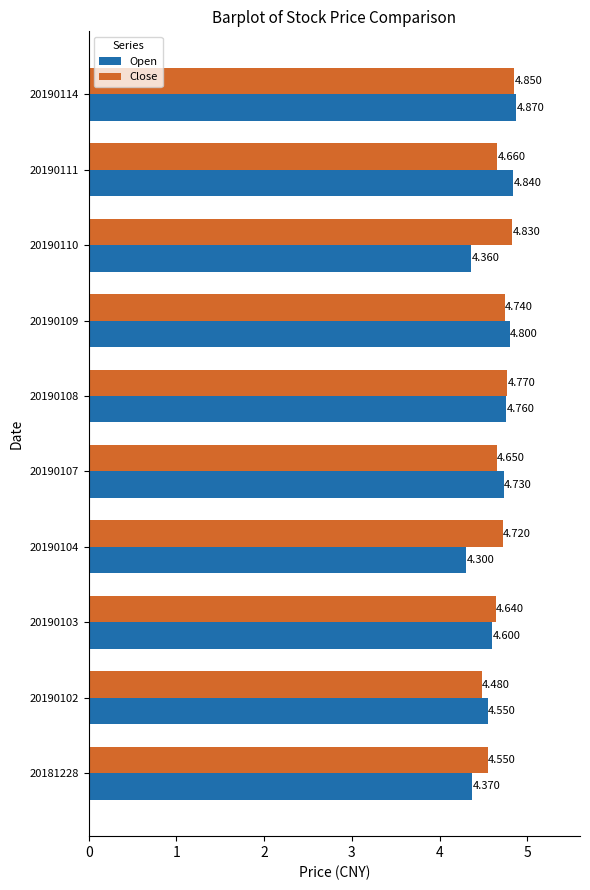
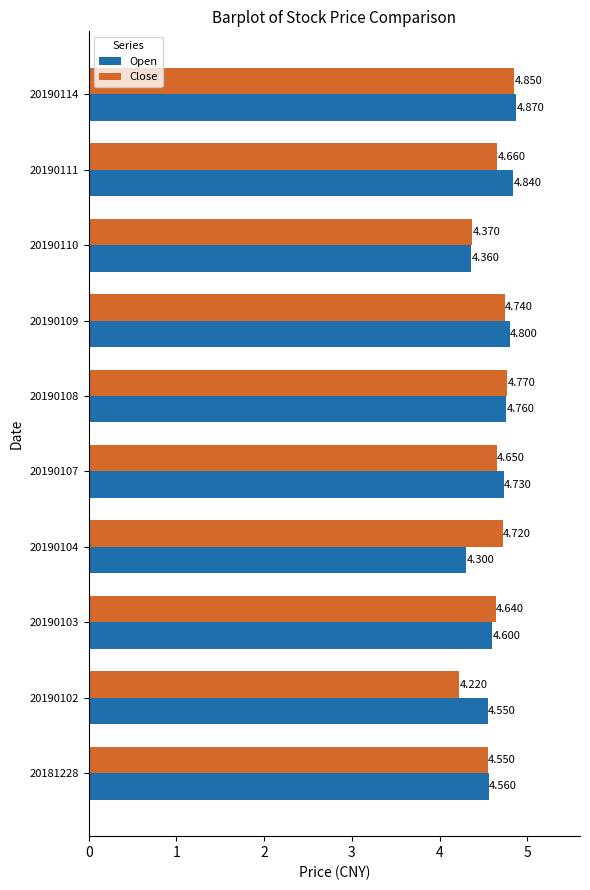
Close, 20190110: 4.830 -> 4.370
Close, 20190102: 4.480 -> 4.220
Open, 20181228: 4.370 -> 4.560
